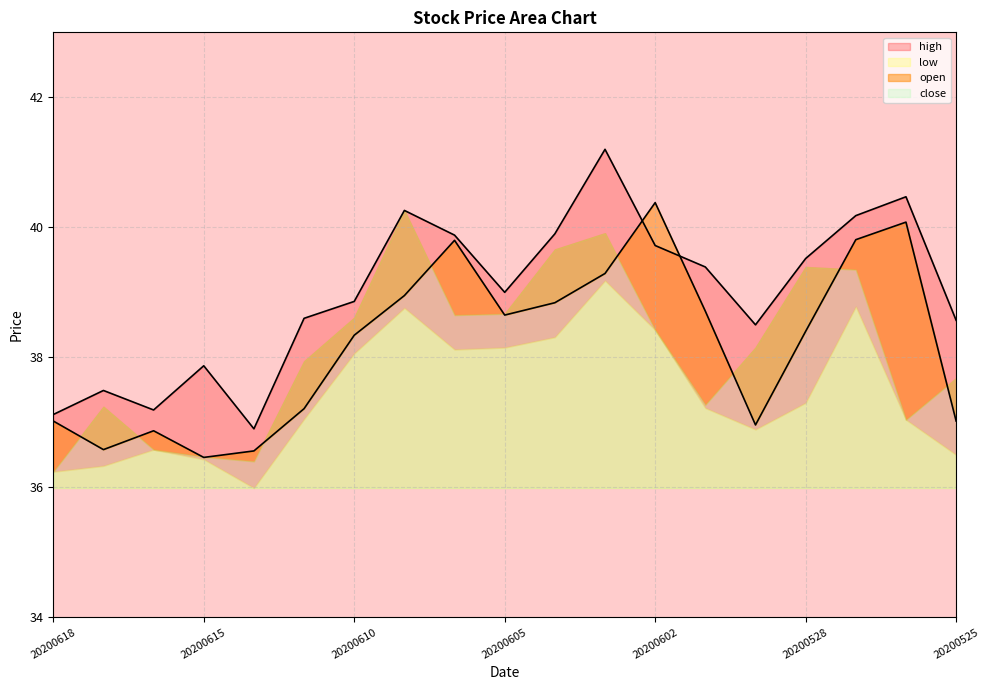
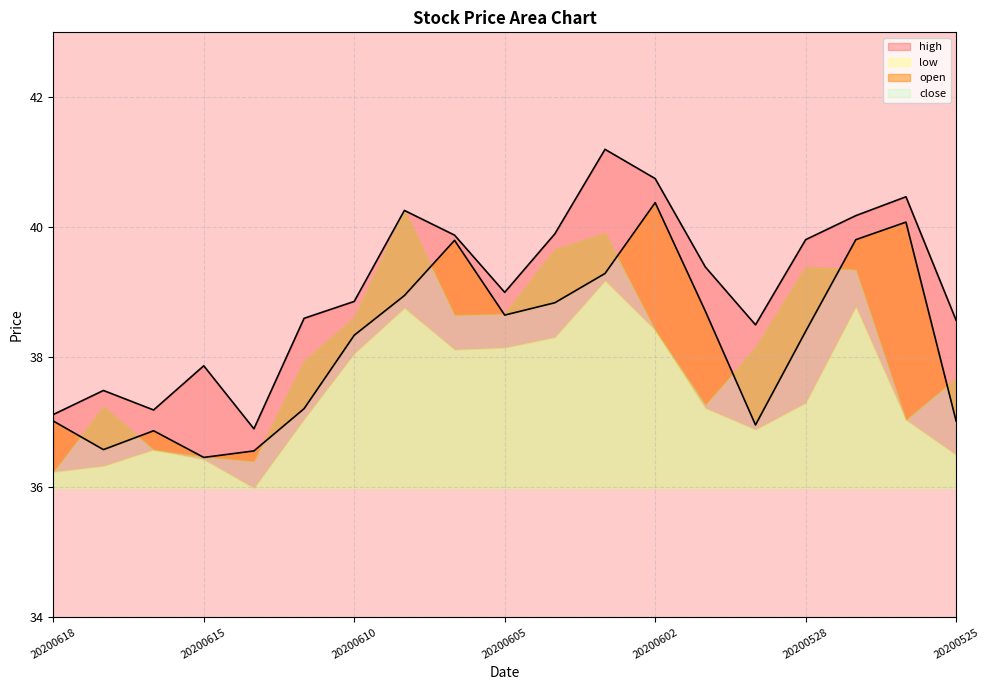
high, 20200602: 39.7 -> 40.8
high, 20200528: 39.5 -> 39.8
